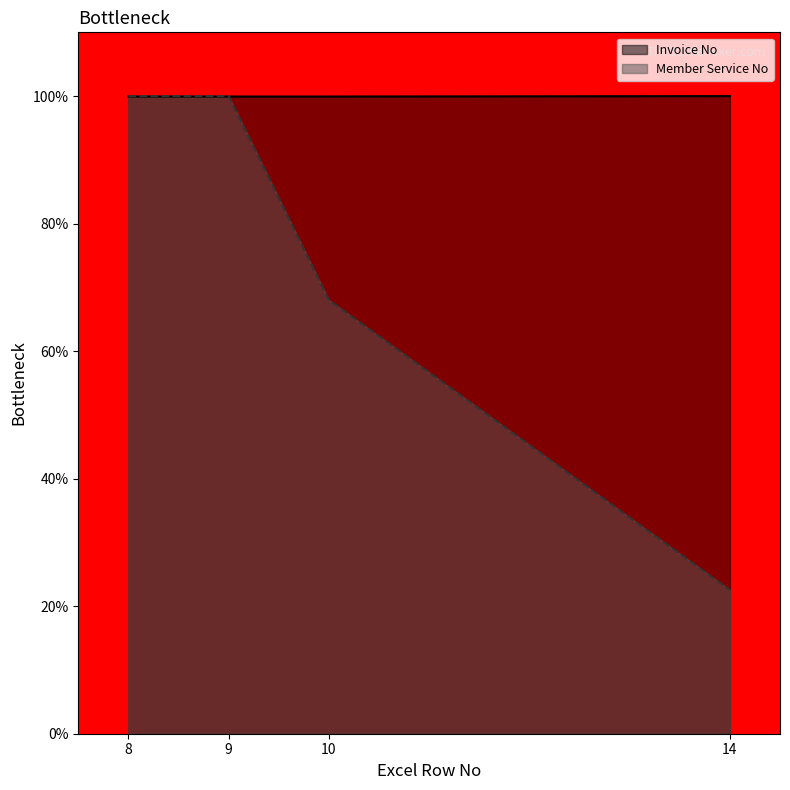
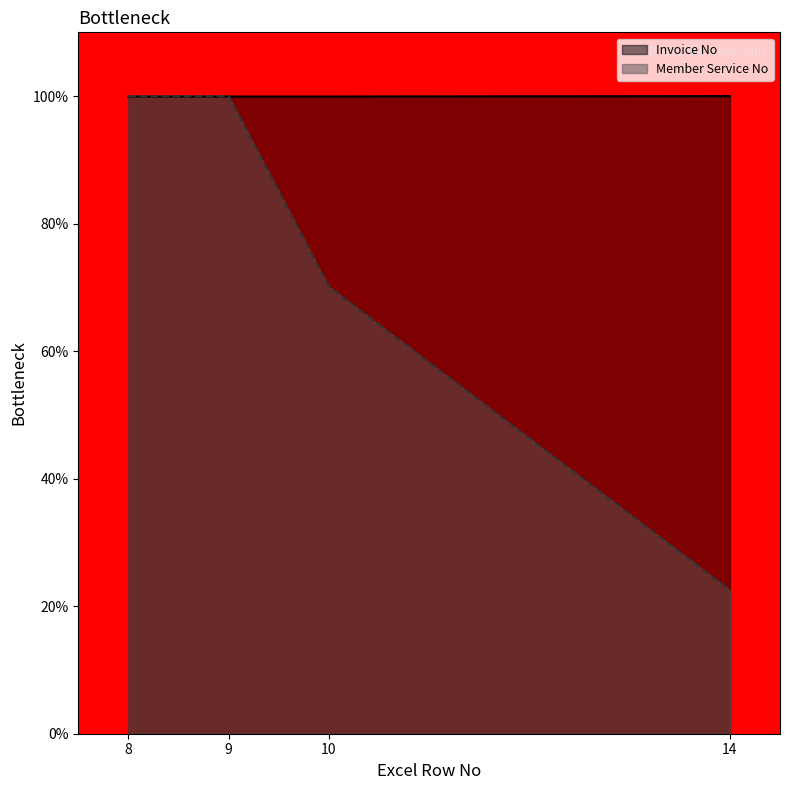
Member Service No, 10: 68% -> 70%
